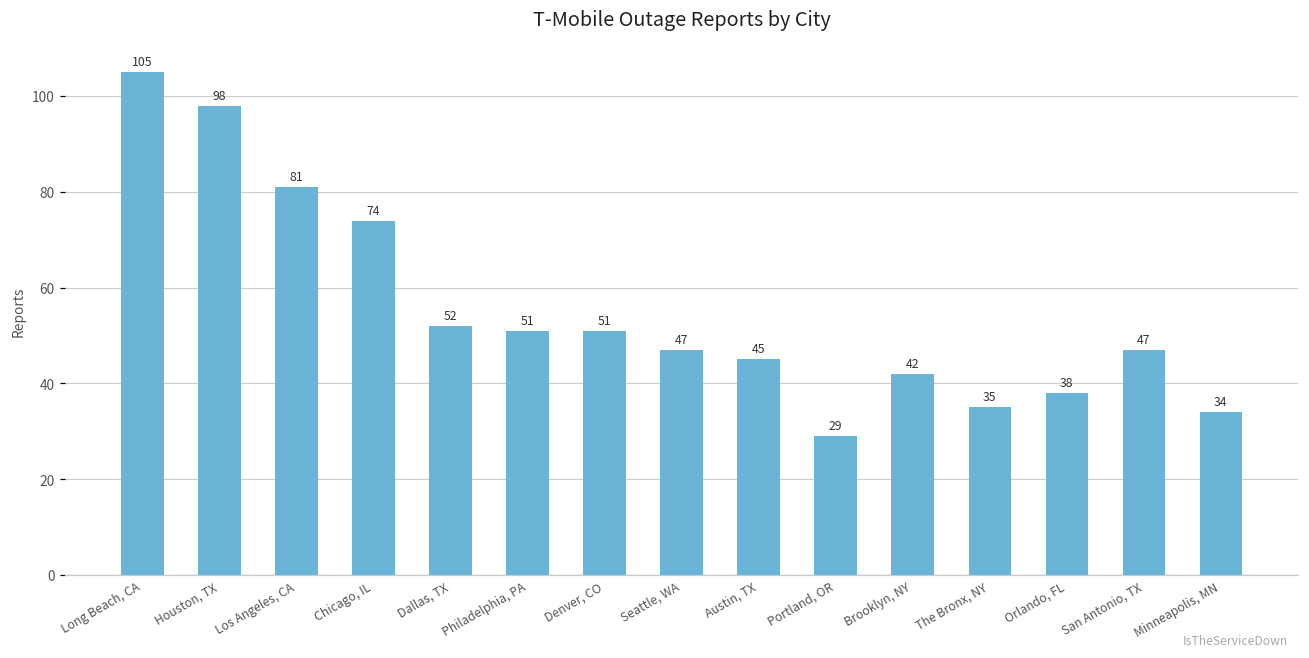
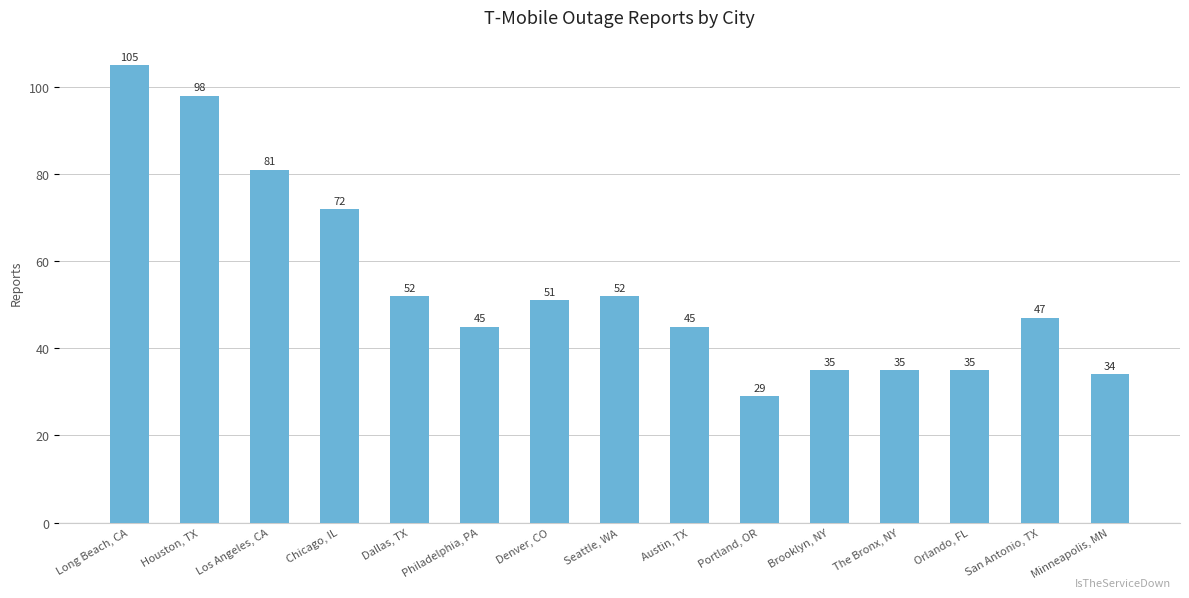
Chicago, IL: 74 -> 72
Philadelphia, PA: 51 -> 45
Seattle, WA: 47 -> 52
Brooklyn, NY: 42 -> 35
Orlando, FL: 38 -> 35
